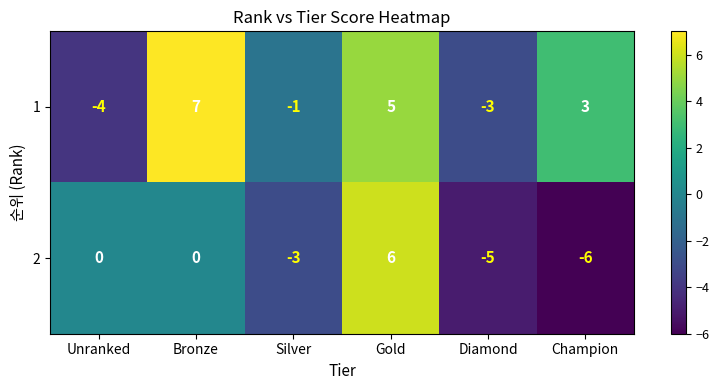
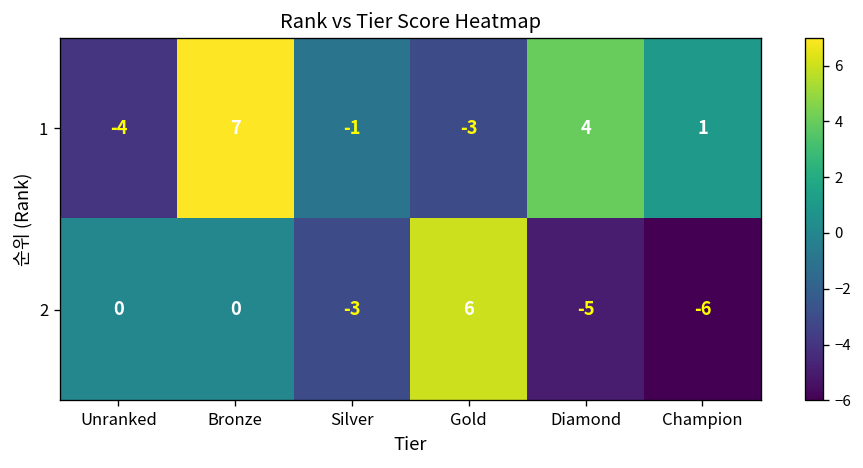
1, Gold: 5 -> -3
1, Diamond: -3 -> 4
1, Champion: 3 -> 1
